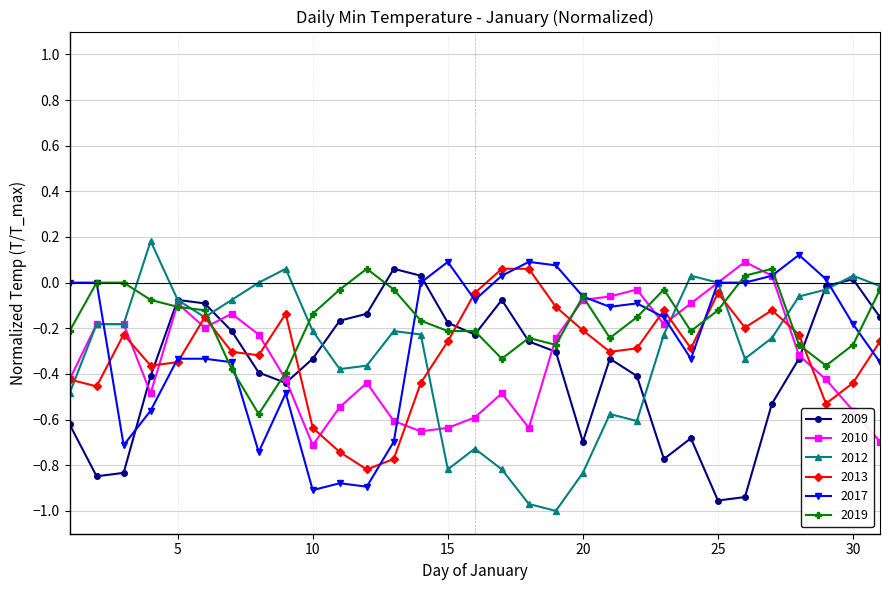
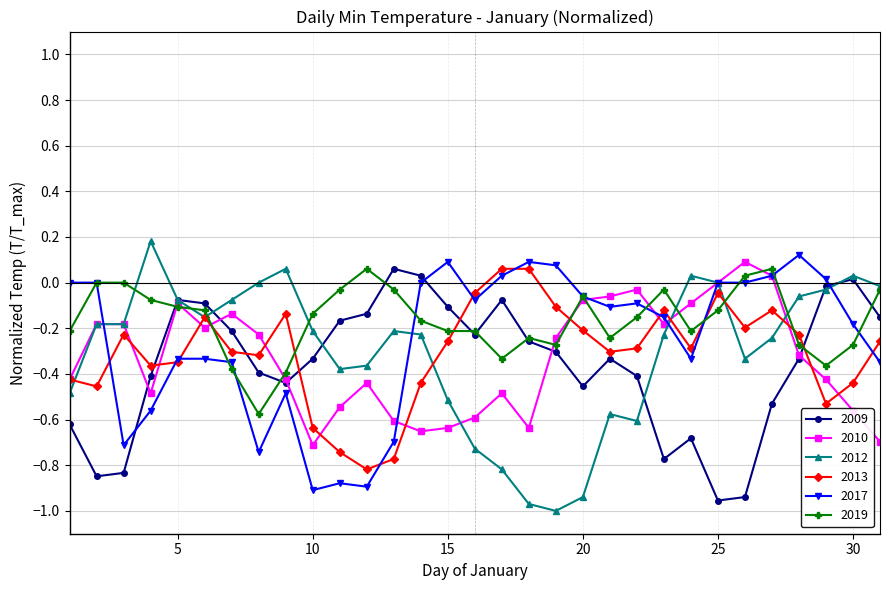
2009, 15: -0.18 -> -0.11
2012, 15: -0.82 -> -0.52
2009, 20: -0.70 -> -0.45
2012, 20: -0.83 -> -0.94
